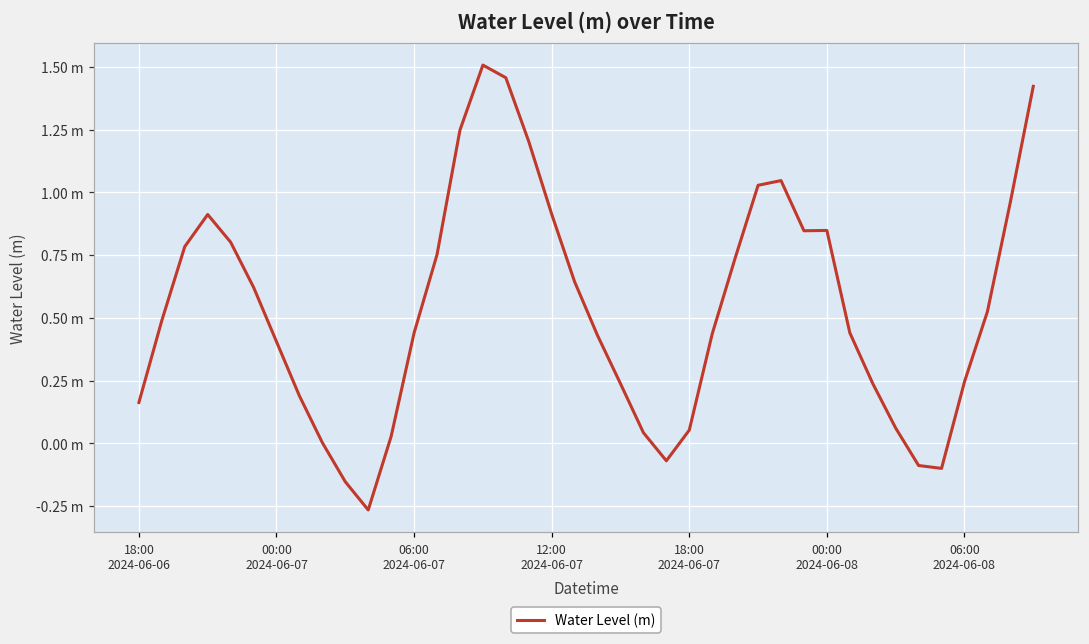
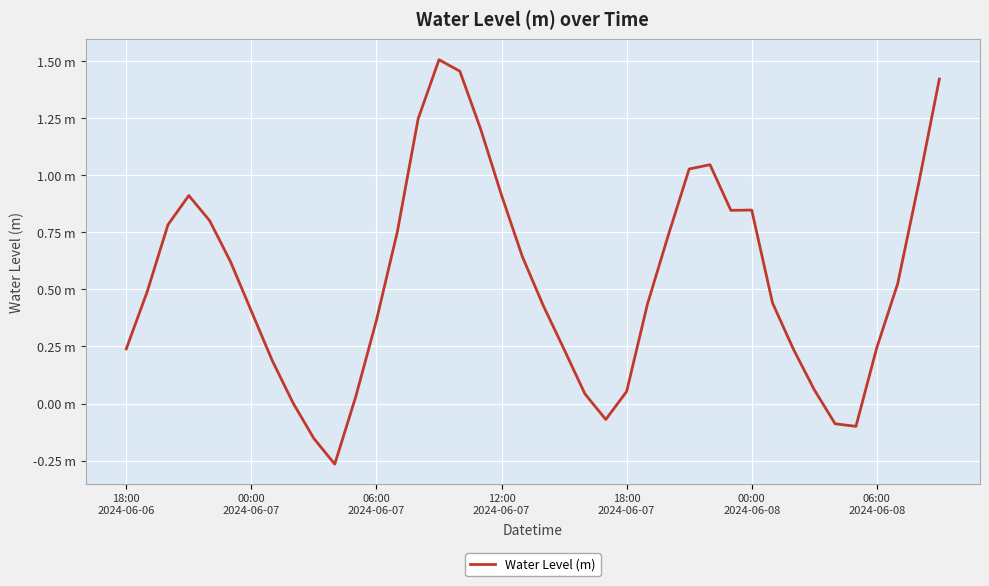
18:00 2024-06-06: 0.16 m -> 0.24 m
06:00 2024-06-07: 0.44 m -> 0.37 m
